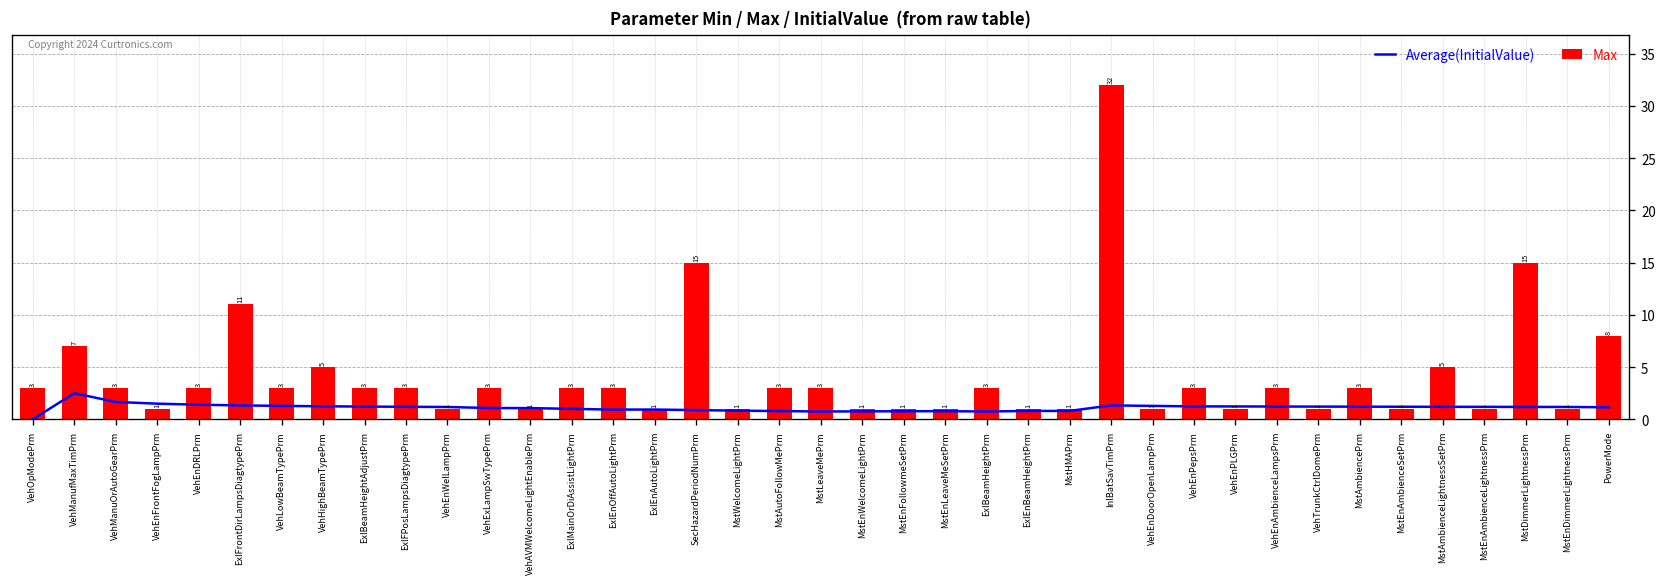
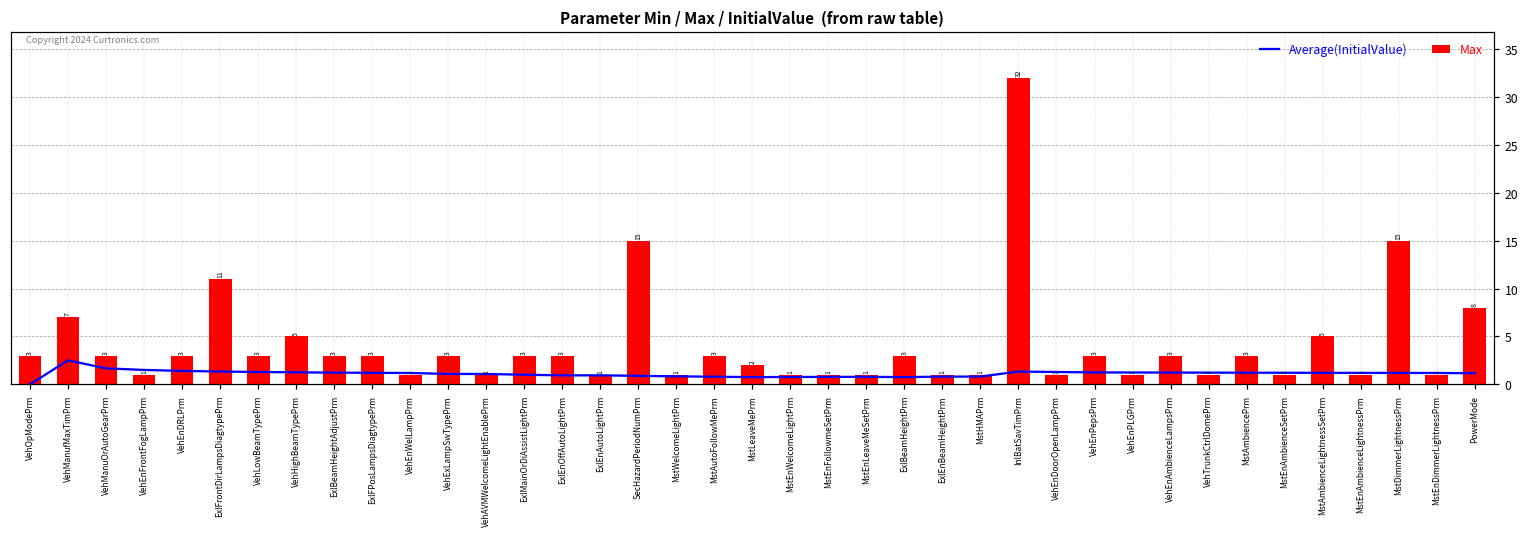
Max, MstLeaveMePrm: 3 -> 2
